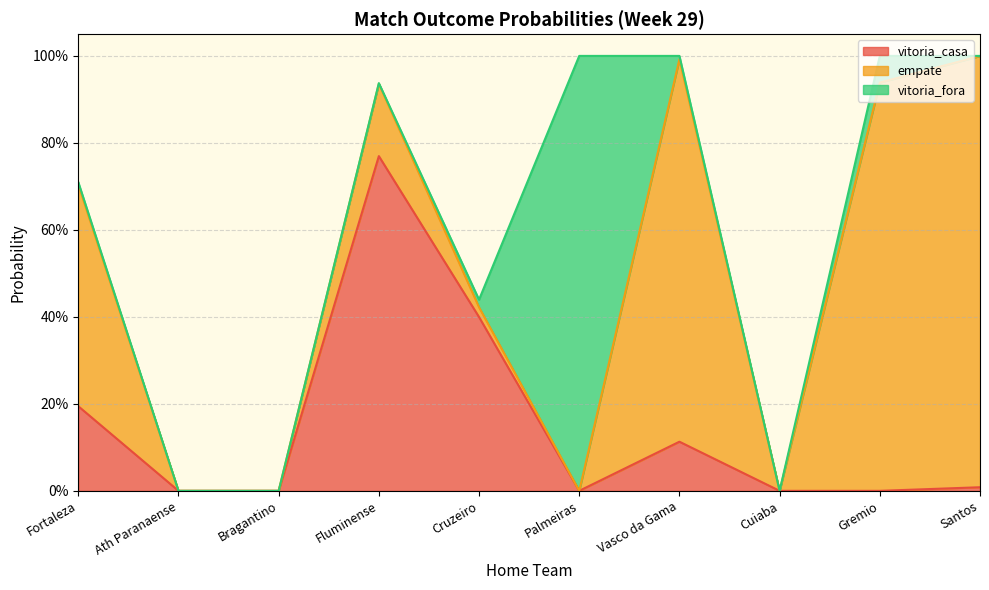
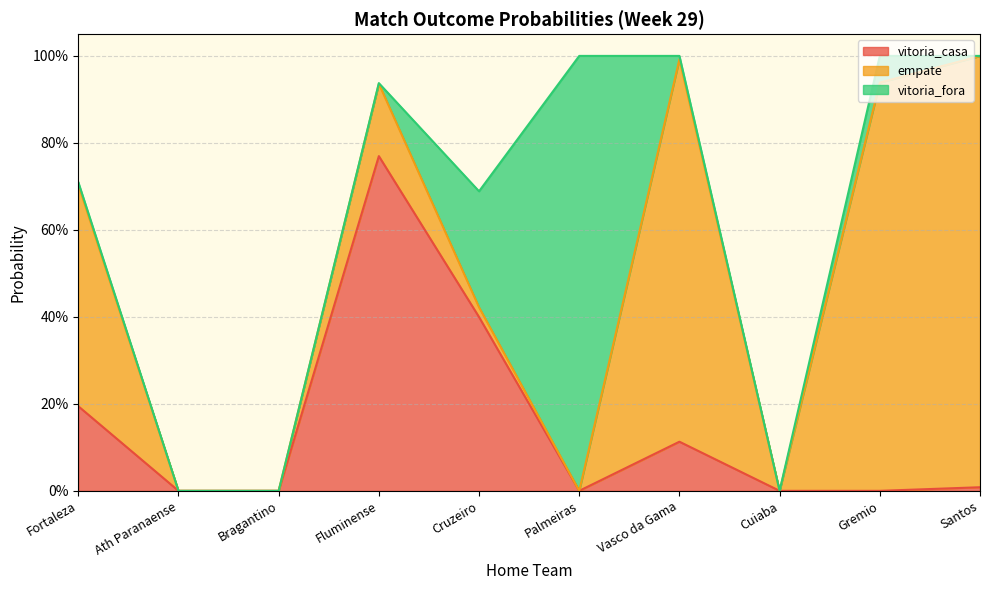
vitoria_fora, Cruzeiro: 2% -> 27%
